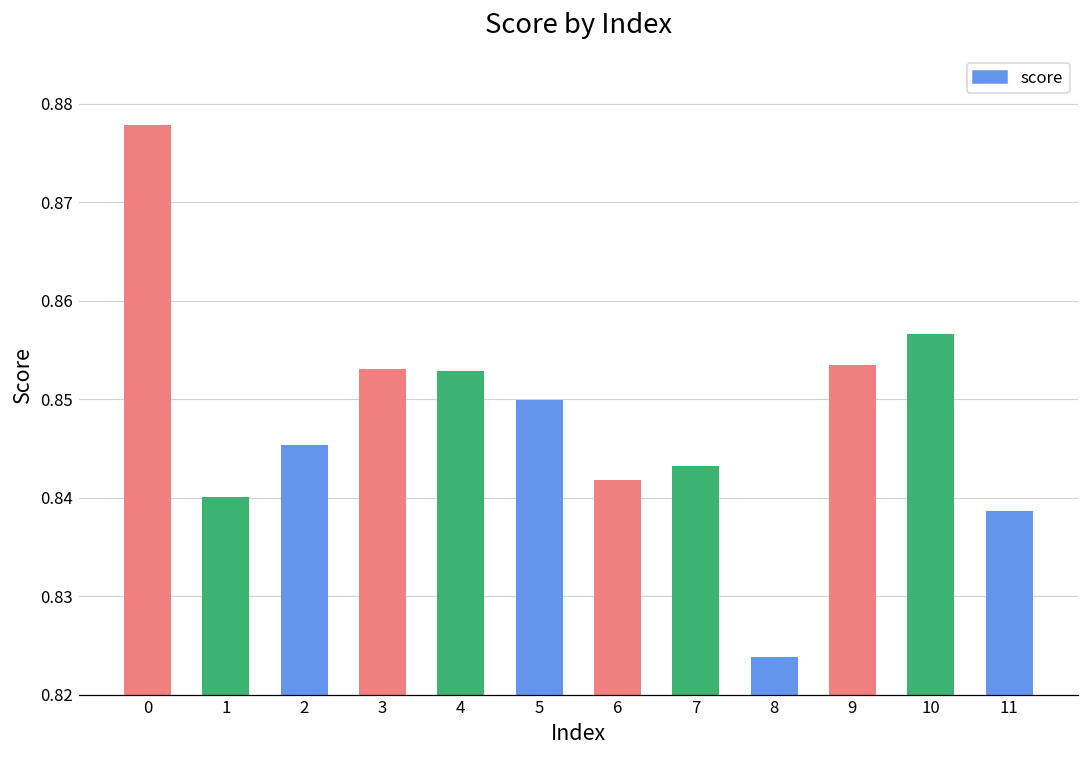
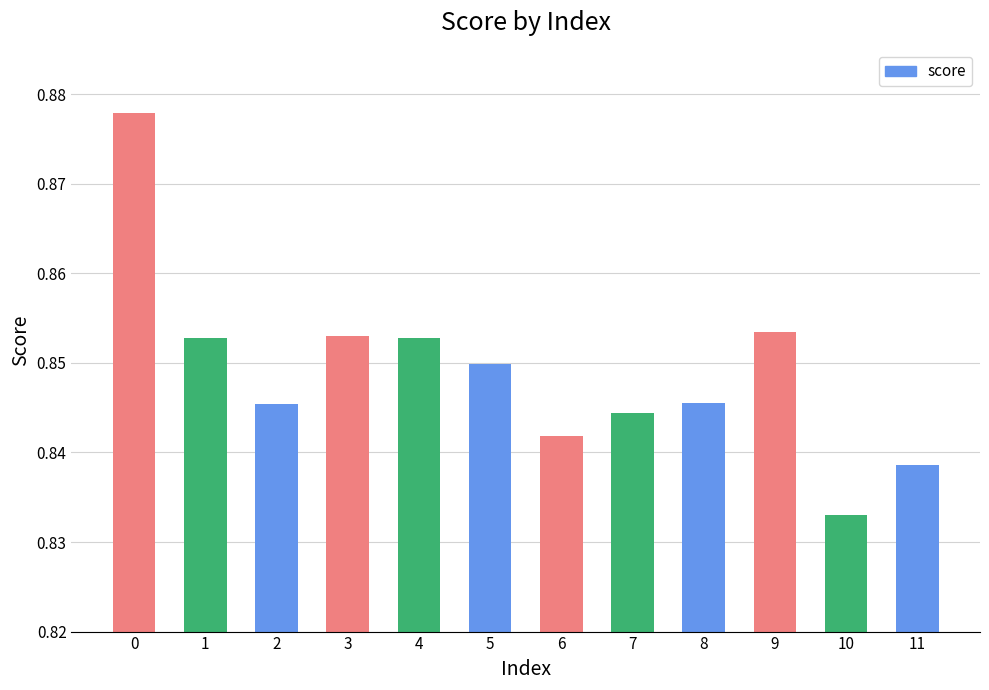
1: 0.840 -> 0.853
7: 0.843 -> 0.844
8: 0.824 -> 0.845
10: 0.857 -> 0.833
